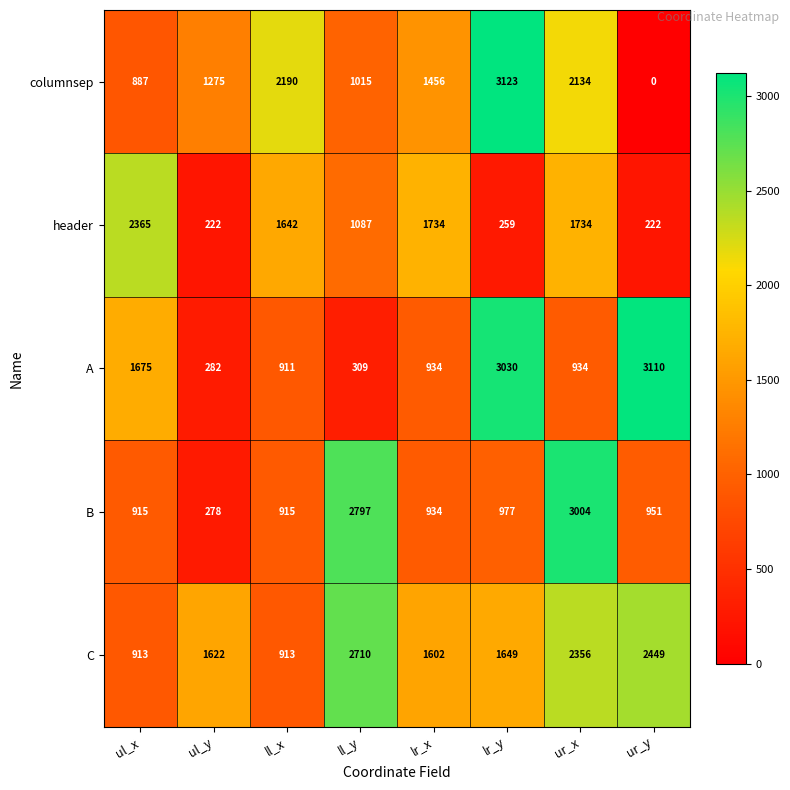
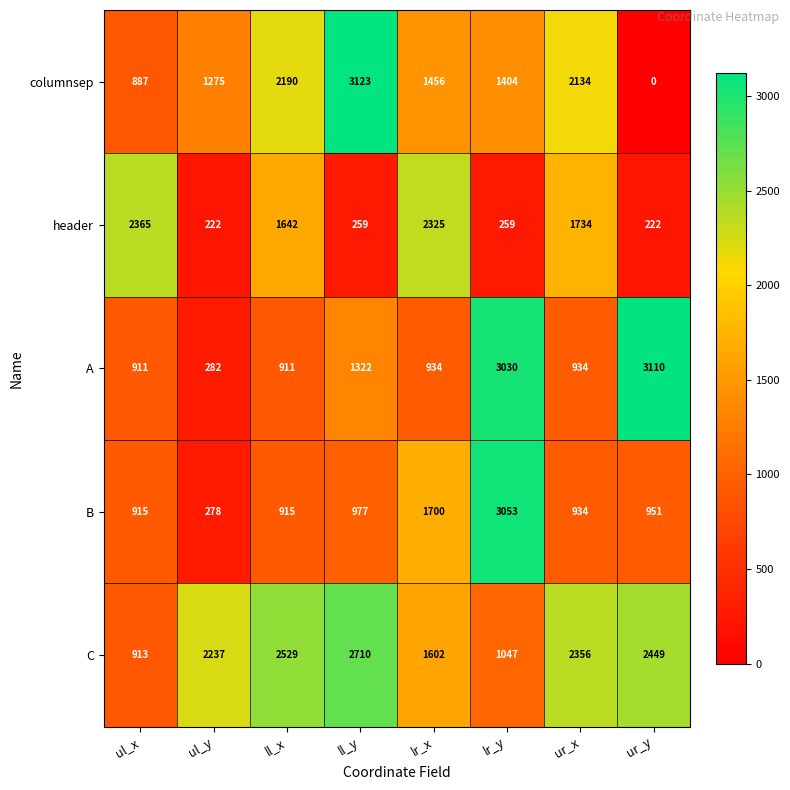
columnsep, ll_y: 1015 -> 3123
columnsep, lr_y: 3123 -> 1404
header, ll_y: 1087 -> 259
header, lr_x: 1734 -> 2325
A, ul_x: 1675 -> 911
A, ll_y: 309 -> 1322
B, ll_y: 2797 -> 977
B, lr_x: 934 -> 1700
B, lr_y: 977 -> 3053
B, ur_x: 3004 -> 934
C, ul_y: 1622 -> 2237
C, ll_x: 913 -> 2529
C, lr_y: 1649 -> 1047
